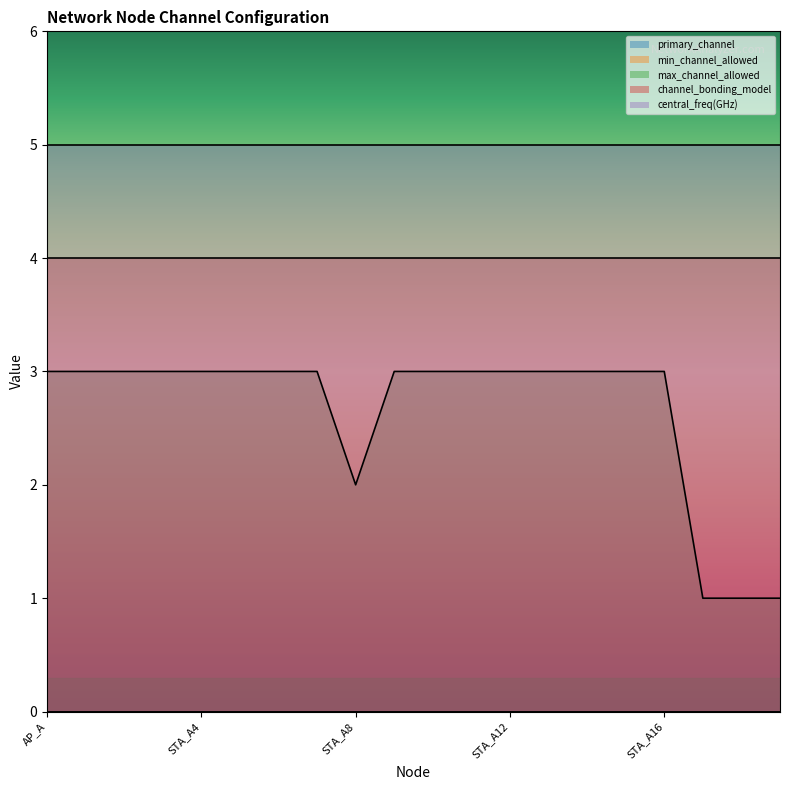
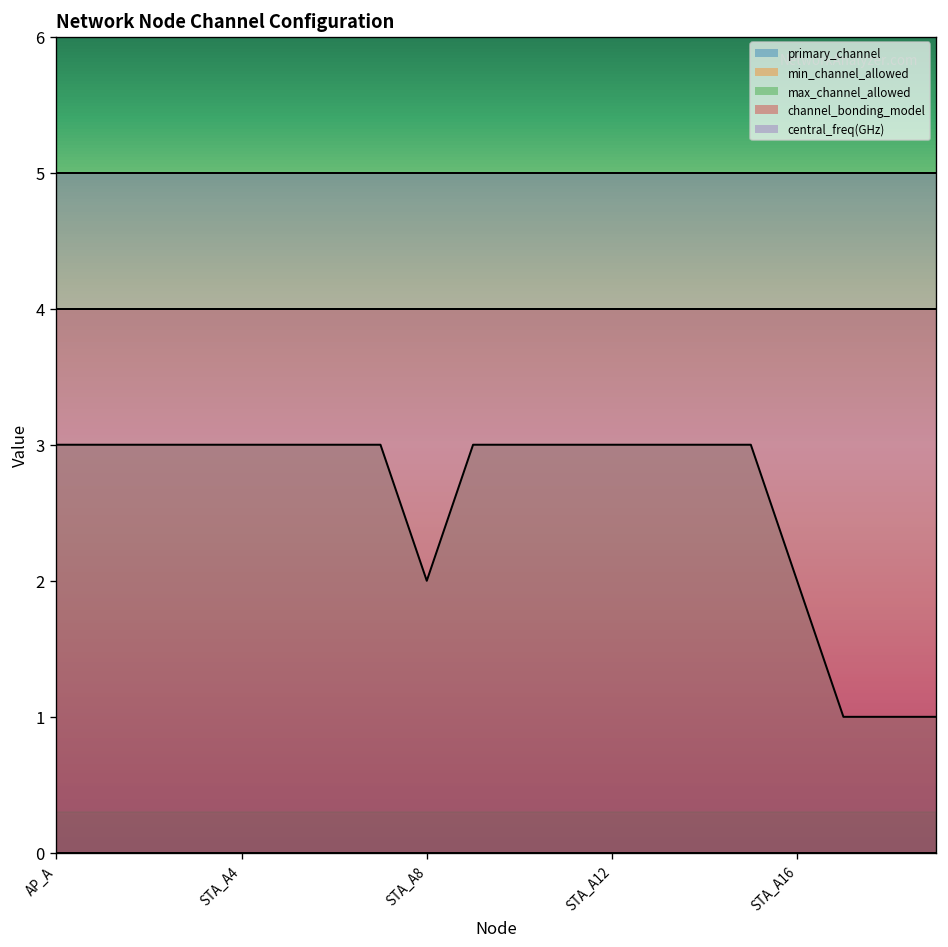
max_channel_allowed, STA_A16: 3 -> 2
